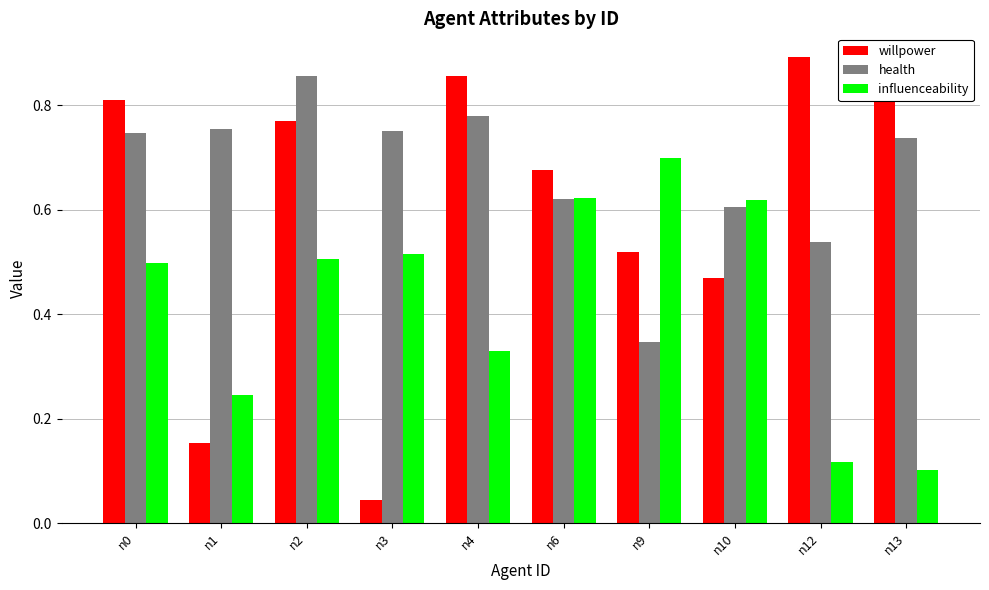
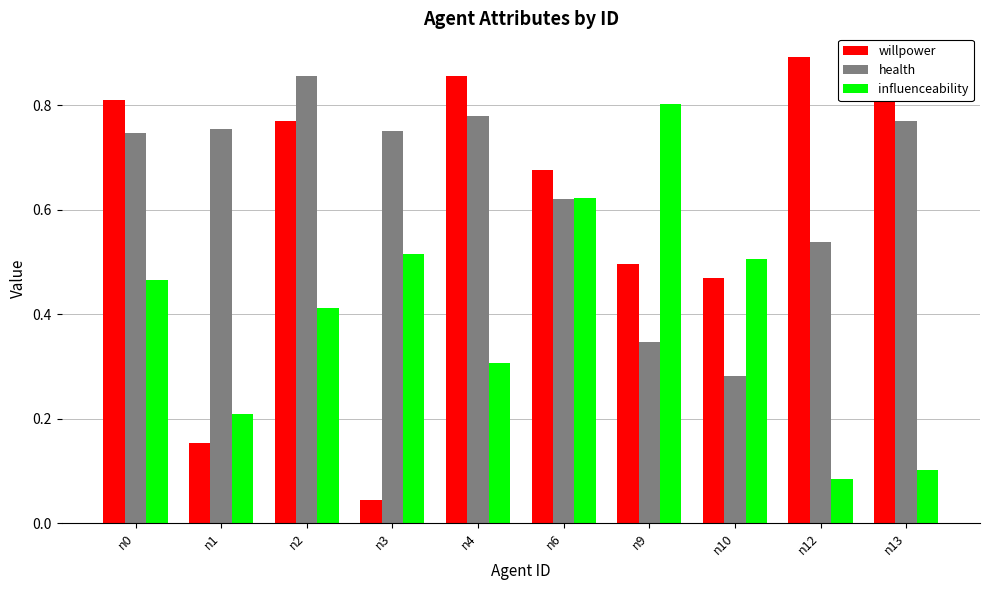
influenceability, n0: 0.50 -> 0.46
influenceability, n1: 0.24 -> 0.21
influenceability, n2: 0.51 -> 0.41
influenceability, n4: 0.33 -> 0.31
willpower, n9: 0.52 -> 0.50
influenceability, n9: 0.70 -> 0.80
health, n10: 0.61 -> 0.28
influenceability, n10: 0.62 -> 0.51
influenceability, n12: 0.12 -> 0.08
health, n13: 0.74 -> 0.77
